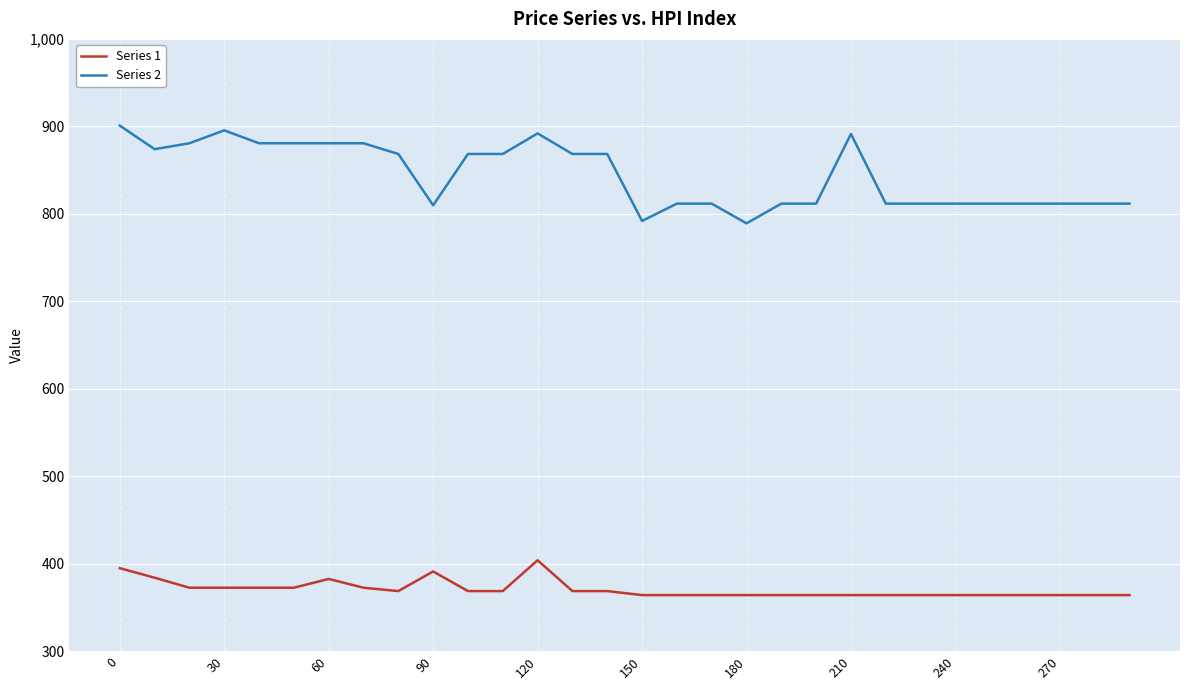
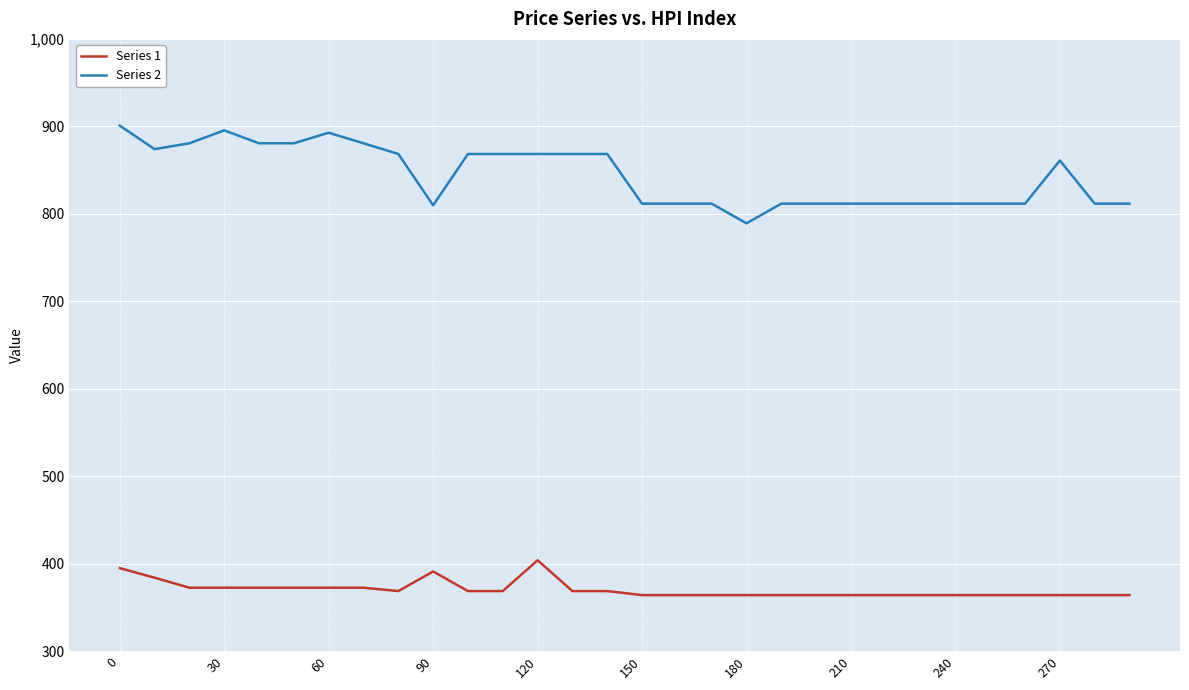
Series 1, 60: 380 -> 370
Series 2, 60: 880 -> 890
Series 2, 120: 890 -> 870
Series 2, 150: 790 -> 810
Series 2, 210: 890 -> 810
Series 2, 270: 810 -> 860
